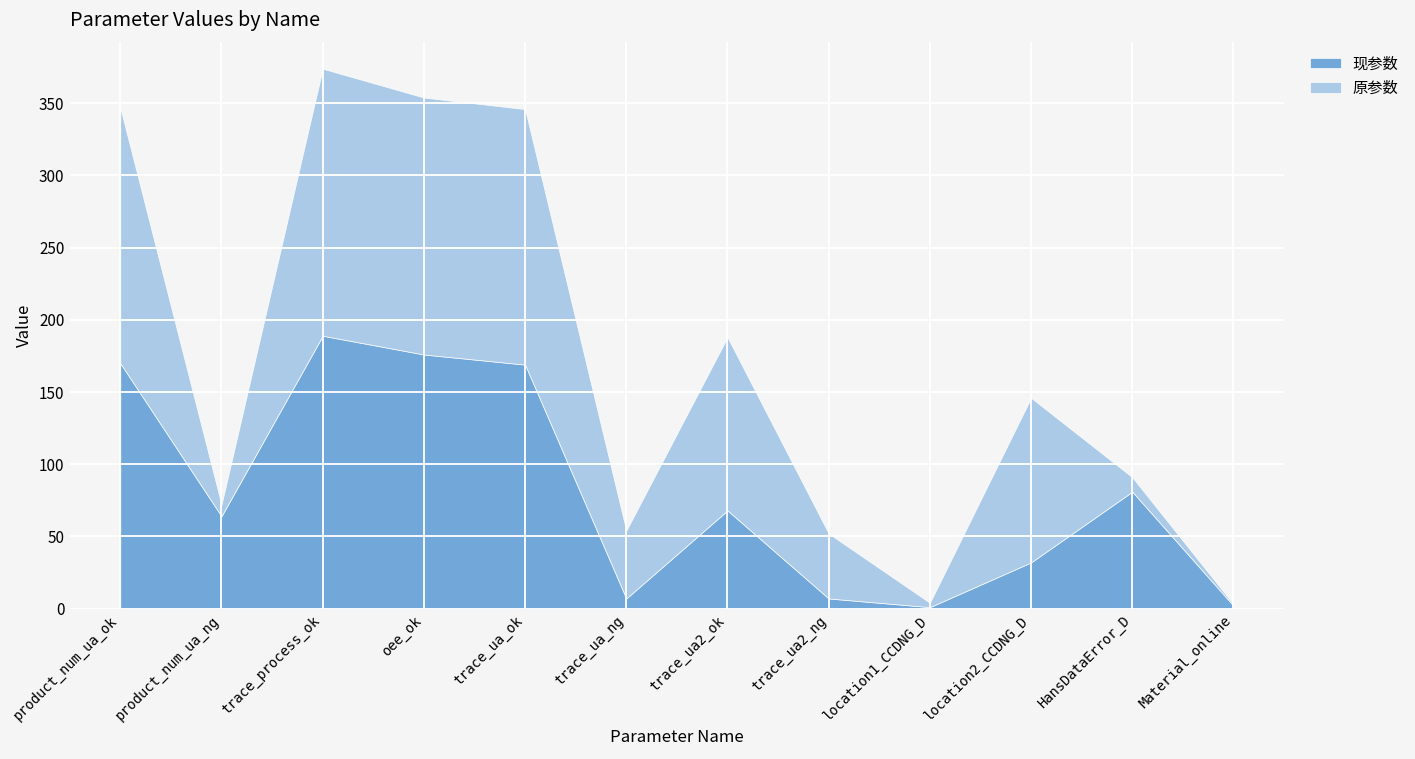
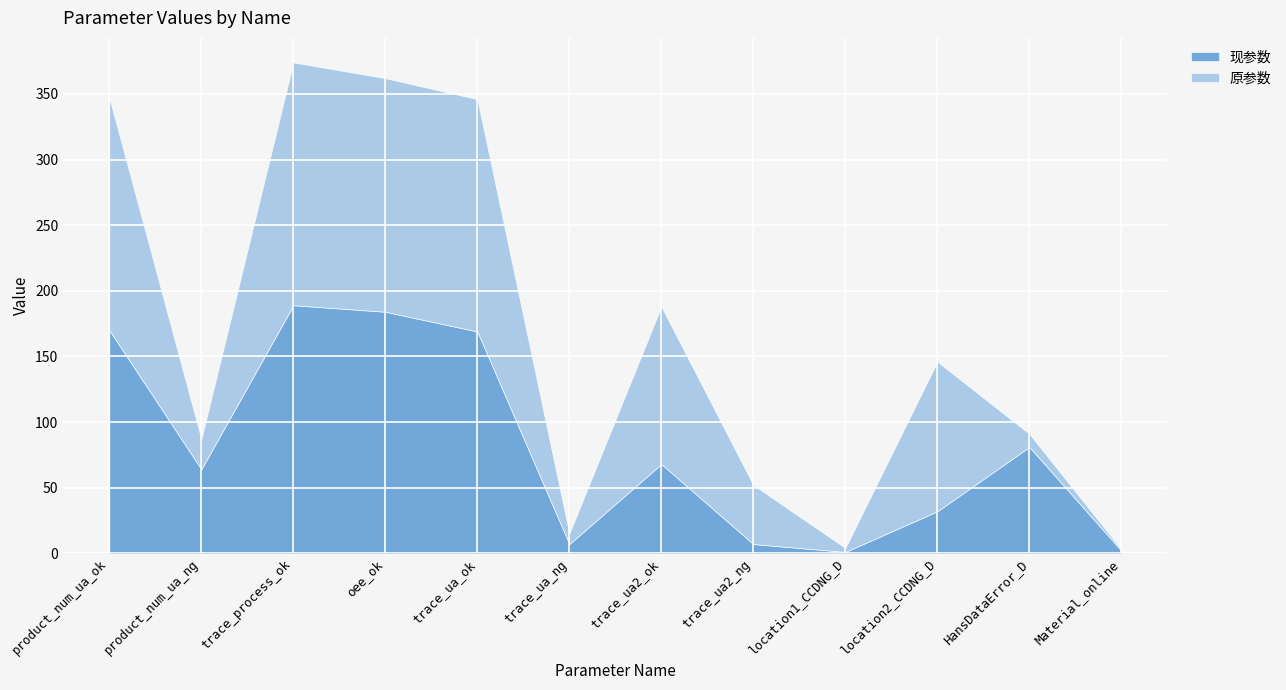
原参数, product_num_ua_ng: 8 -> 23
现参数, oee_ok: 176 -> 184
原参数, trace_ua_ng: 47 -> 8
